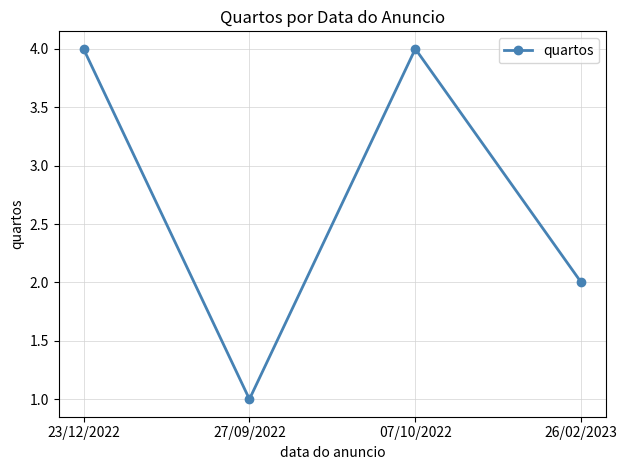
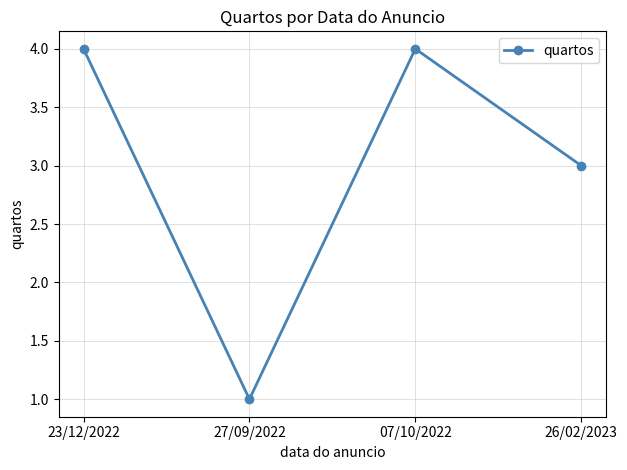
26/02/2023: 2 -> 3
